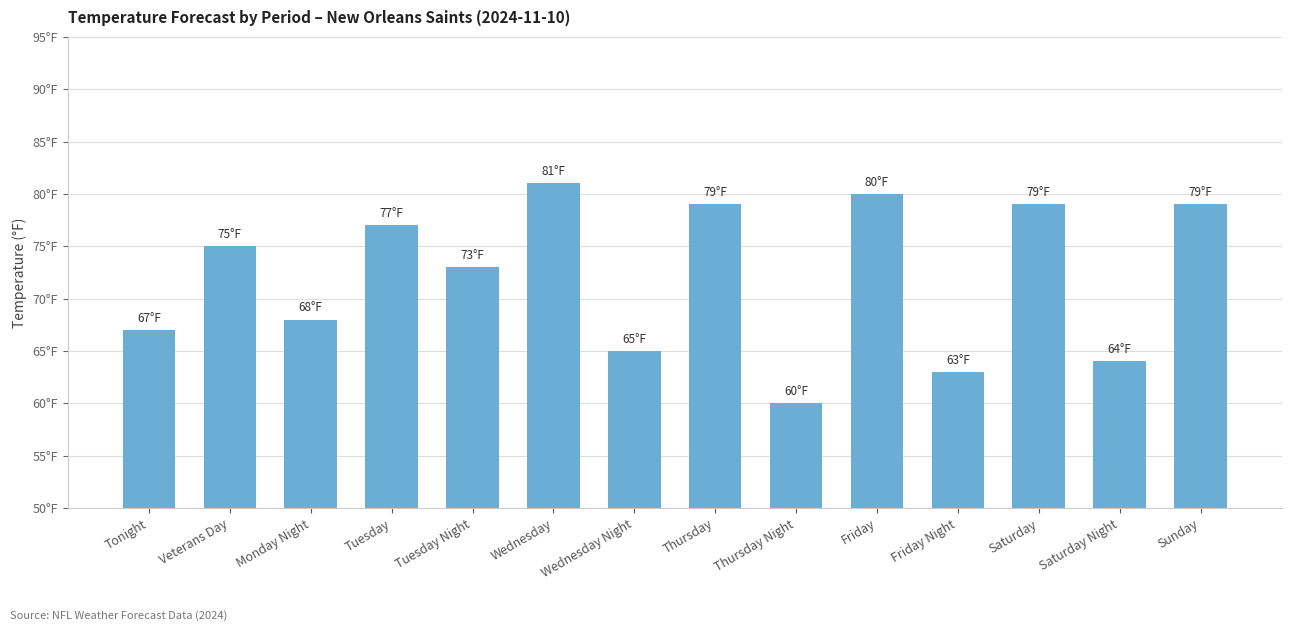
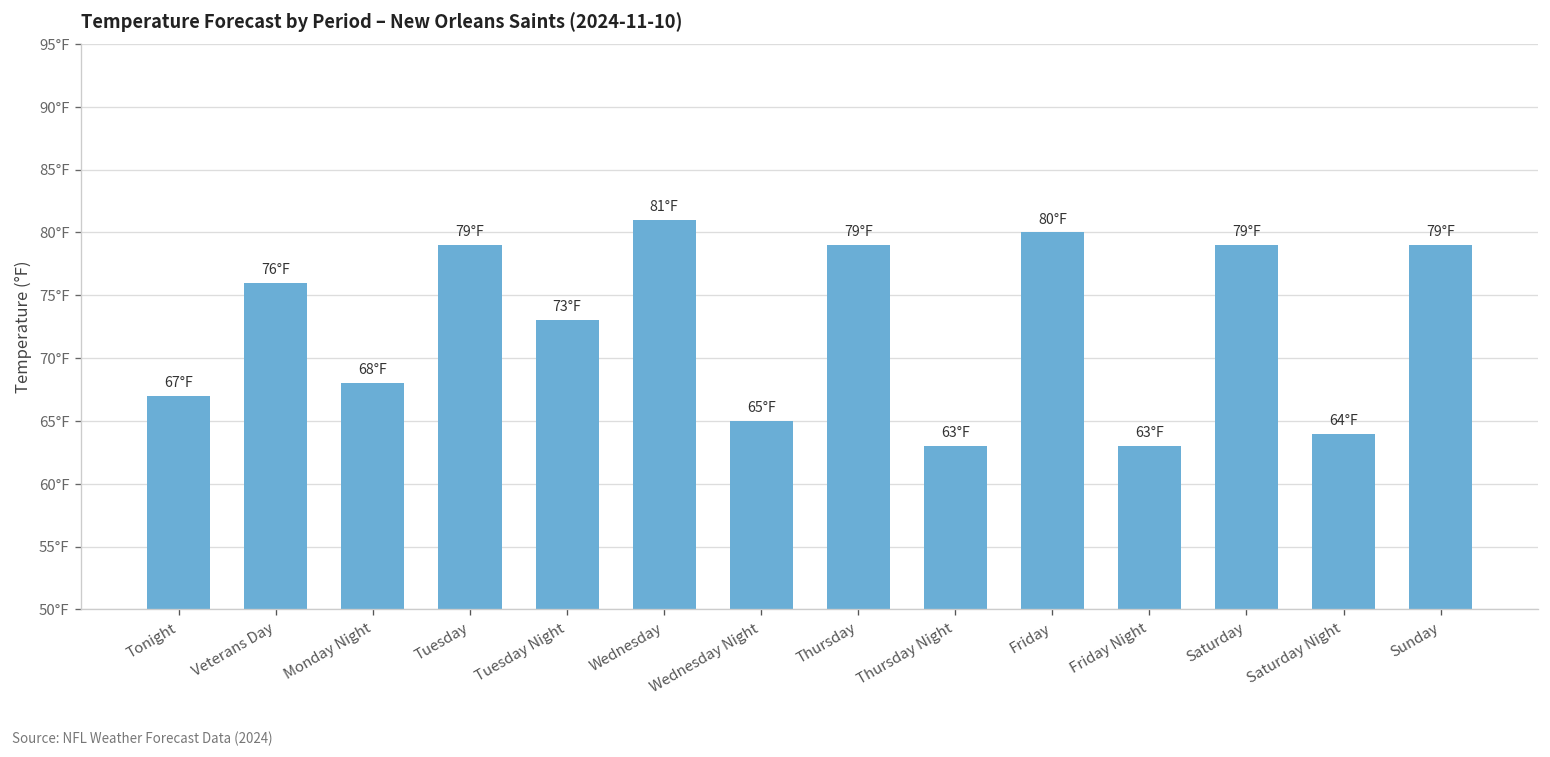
Veterans Day: 75°F -> 76°F
Tuesday: 77°F -> 79°F
Thursday Night: 60°F -> 63°F
